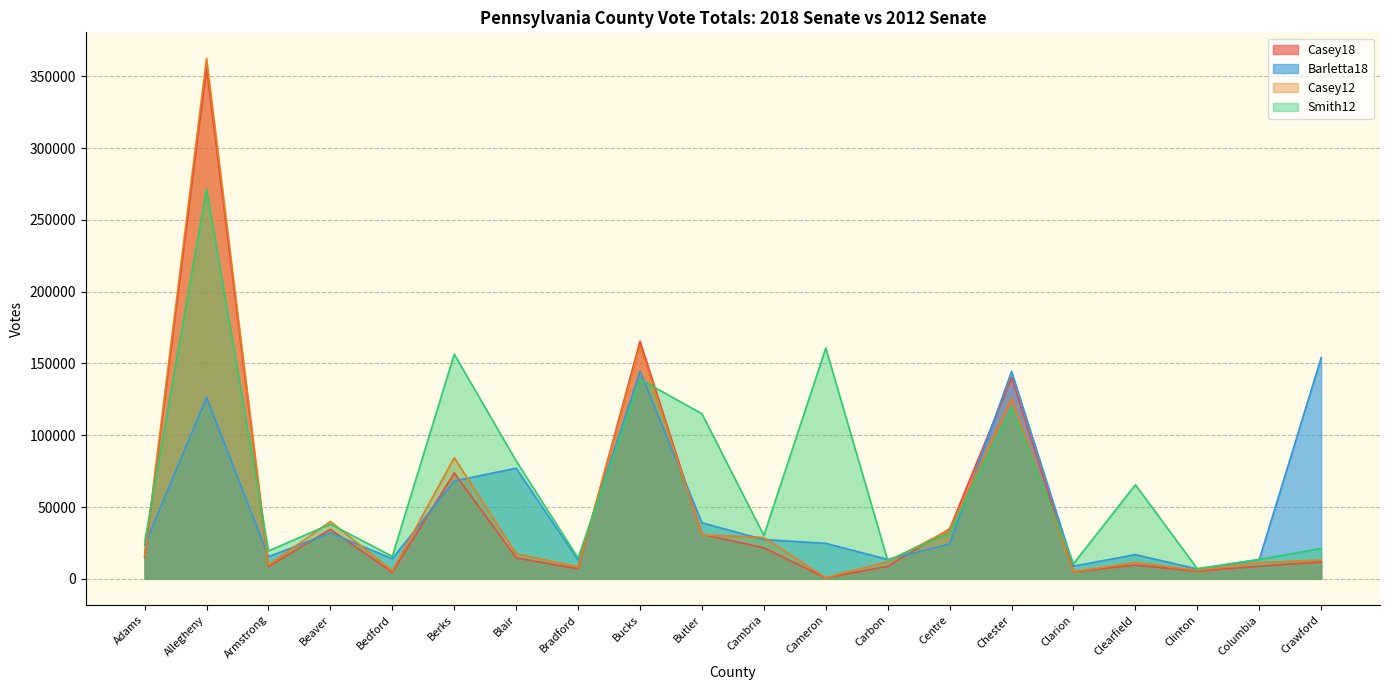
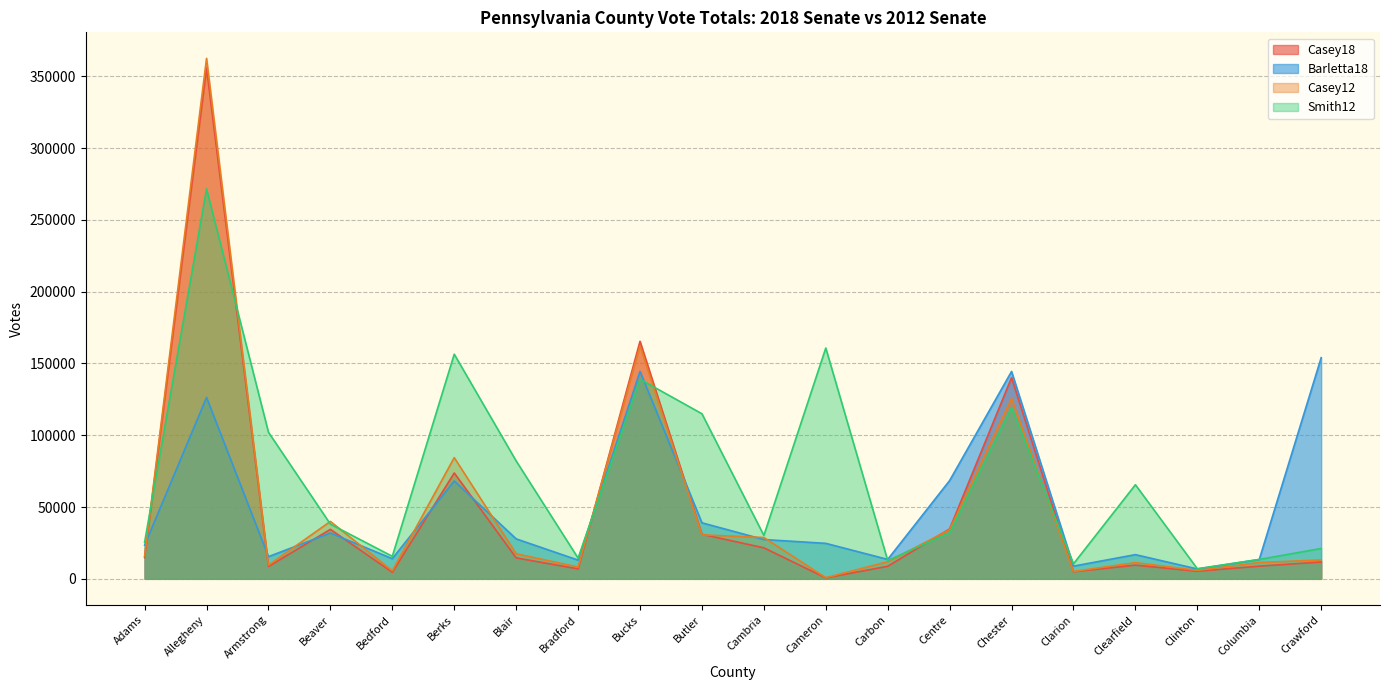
Smith12, Armstrong: 19000 -> 102000
Barletta18, Blair: 77000 -> 28000
Barletta18, Centre: 24000 -> 68000
